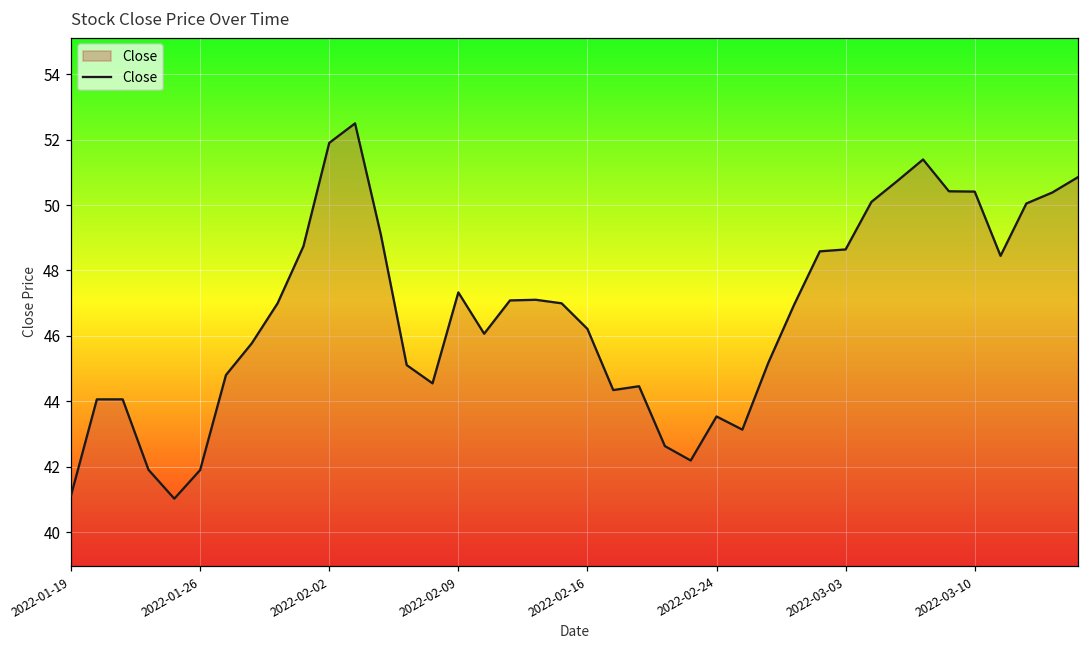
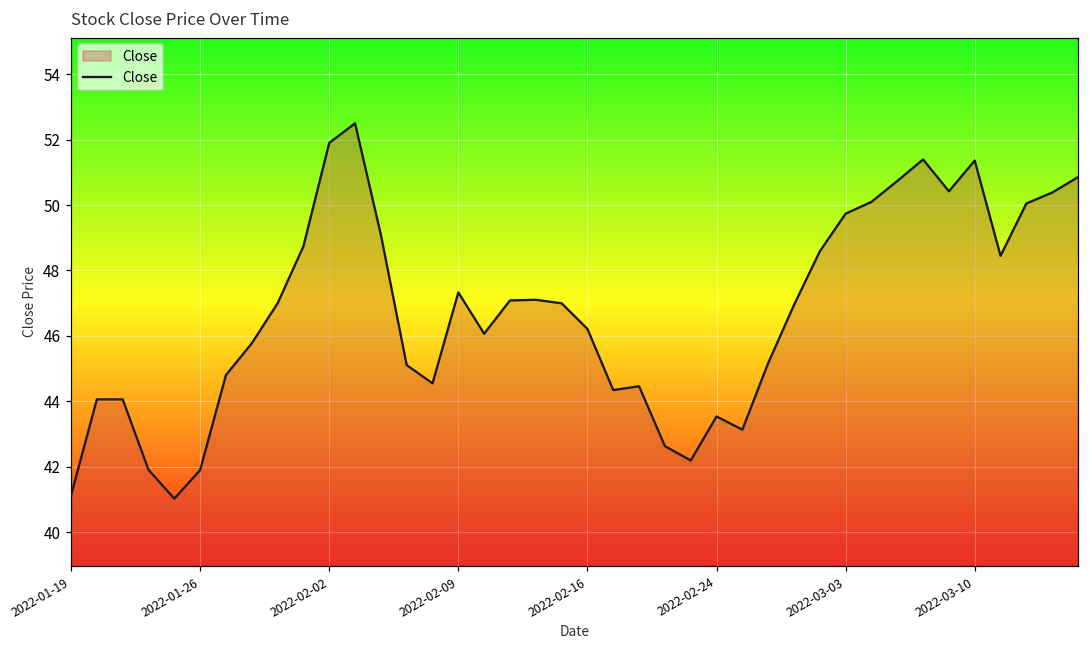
2022-03-03: 48.6 -> 49.7
2022-03-10: 50.4 -> 51.4
